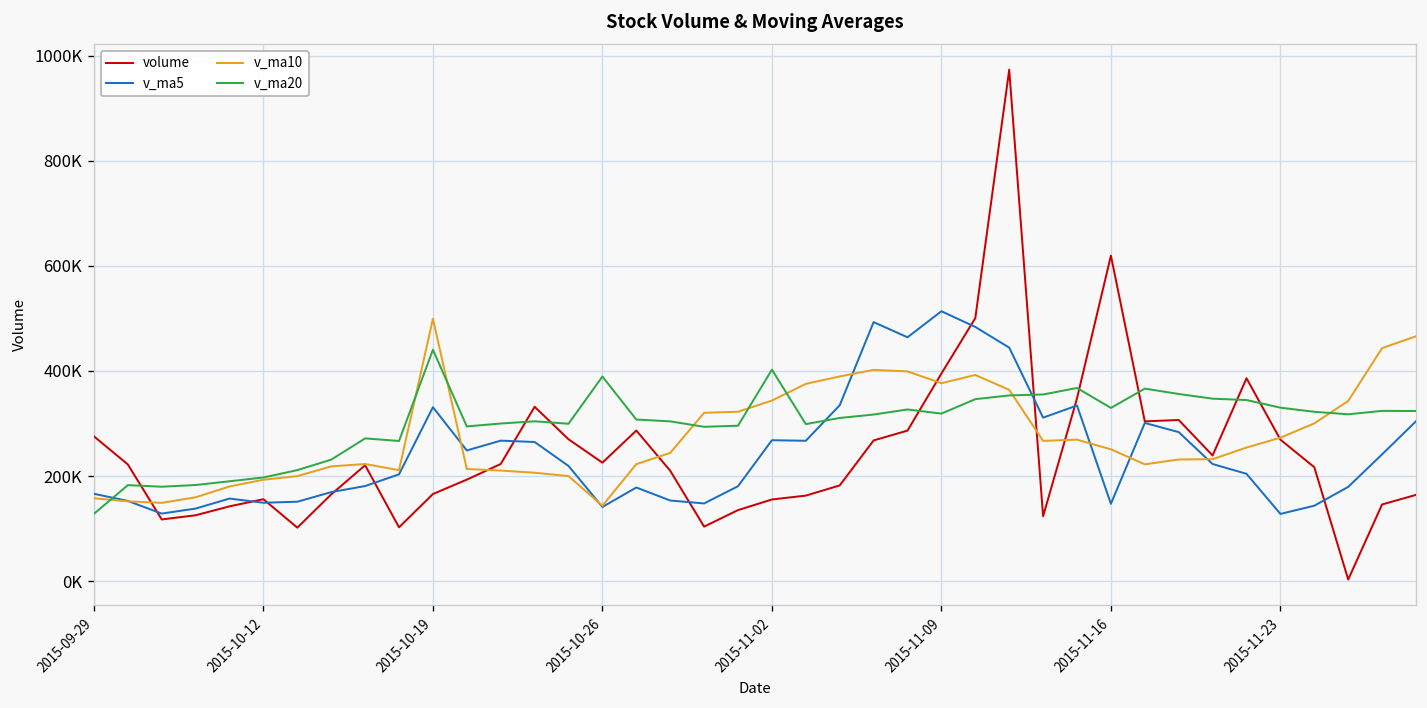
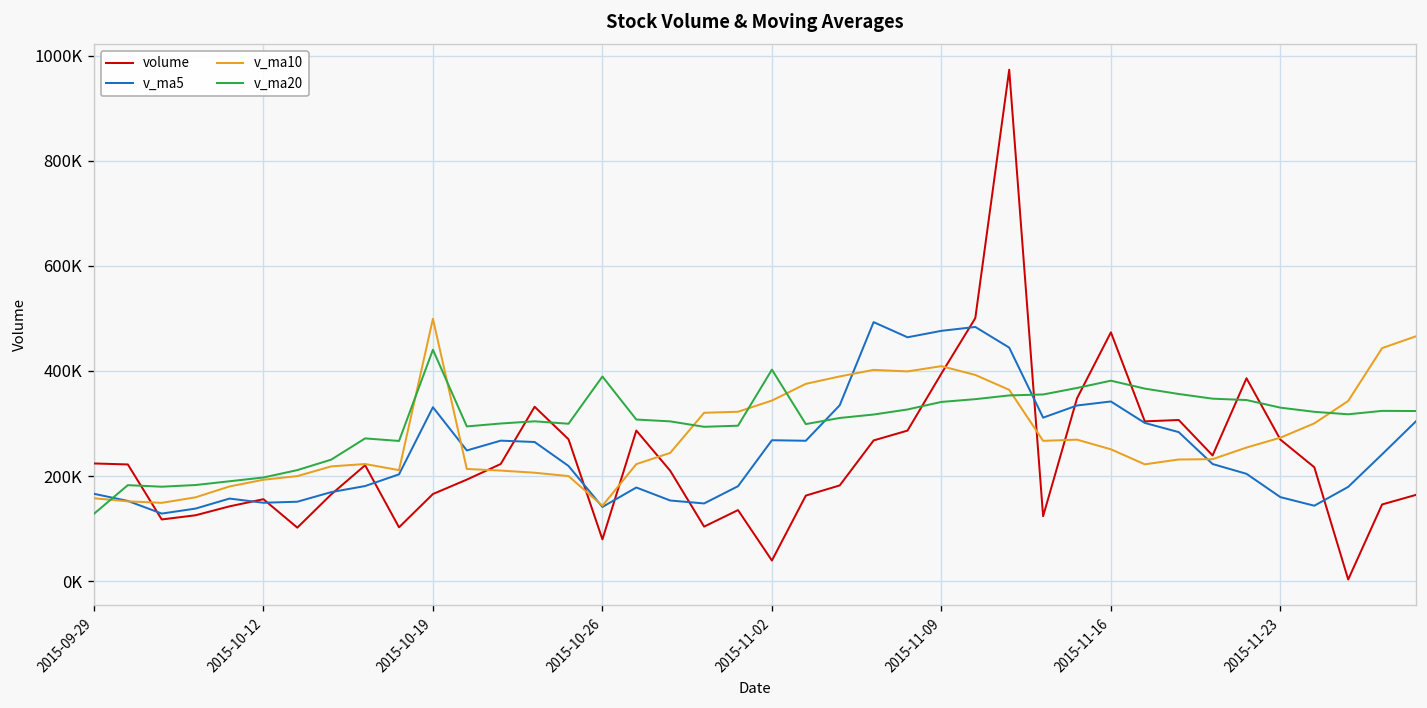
volume, 2015-09-29: 280000 -> 220000
volume, 2015-10-26: 230000 -> 80000
volume, 2015-11-02: 160000 -> 40000
v_ma5, 2015-11-09: 510000 -> 480000
v_ma10, 2015-11-09: 380000 -> 410000
v_ma20, 2015-11-09: 320000 -> 340000
volume, 2015-11-16: 620000 -> 470000
v_ma5, 2015-11-16: 150000 -> 340000
v_ma20, 2015-11-16: 330000 -> 380000
v_ma5, 2015-11-23: 130000 -> 160000
